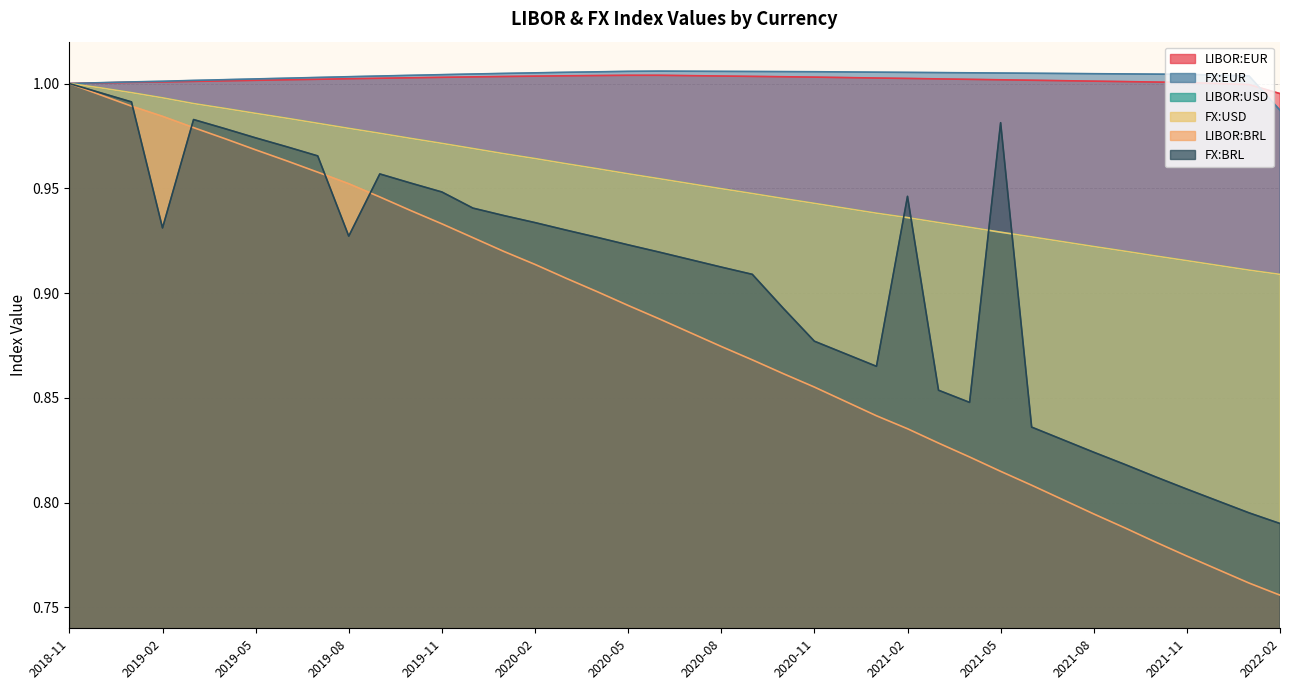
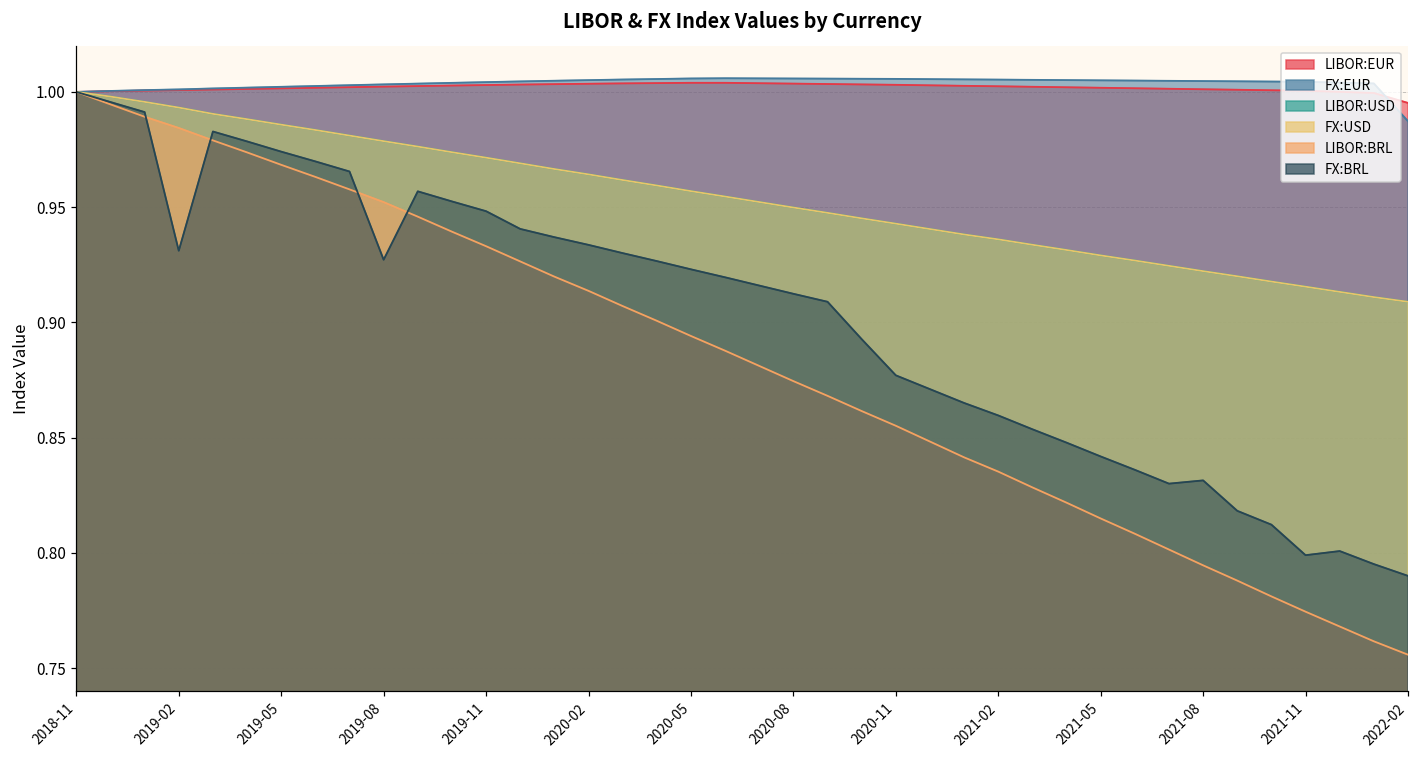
FX:BRL, 2021-02: 0.946 -> 0.860
FX:BRL, 2021-05: 0.981 -> 0.842
FX:BRL, 2021-08: 0.824 -> 0.831
FX:BRL, 2021-11: 0.806 -> 0.799
